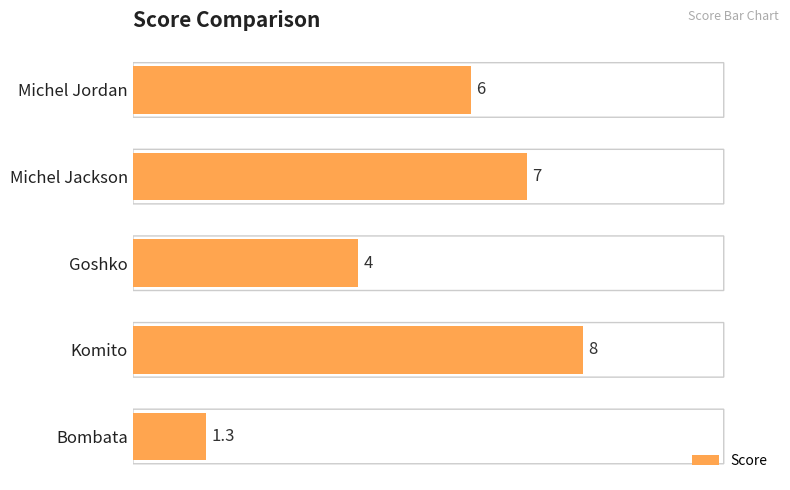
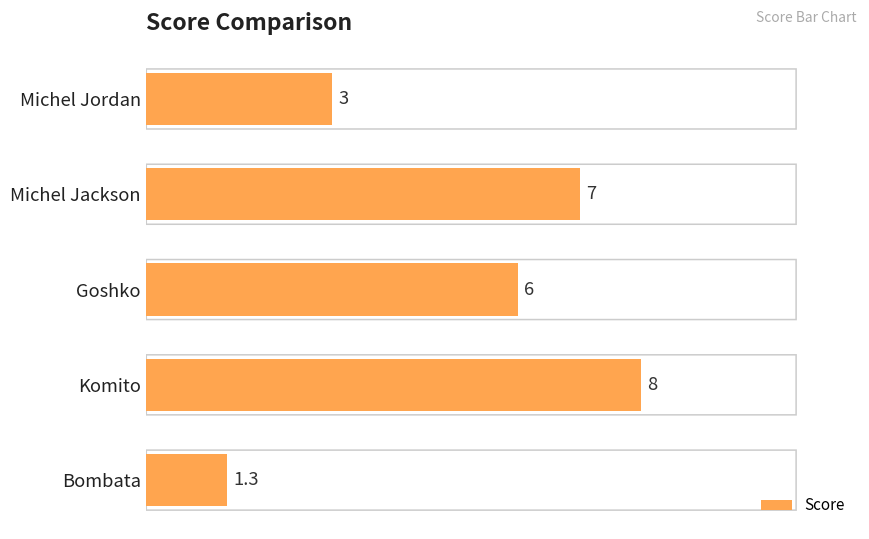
Michel Jordan: 6 -> 3
Goshko: 4 -> 6
